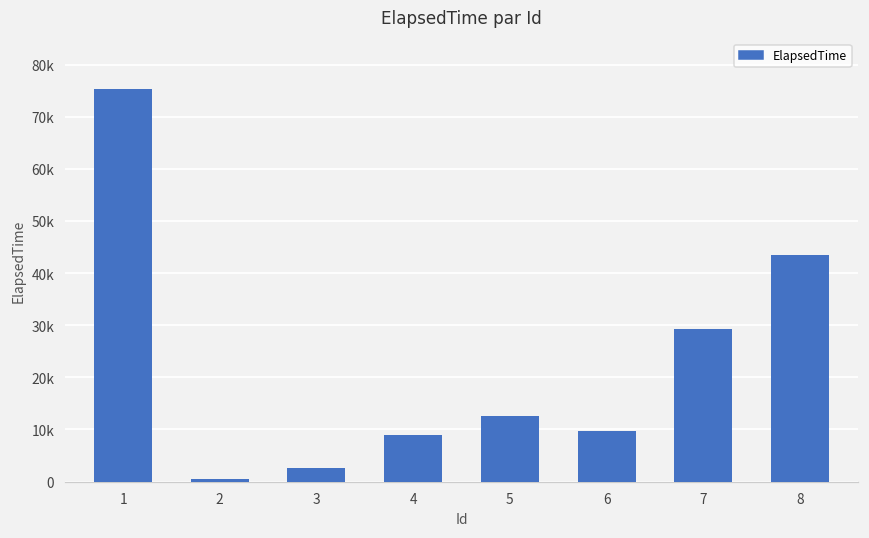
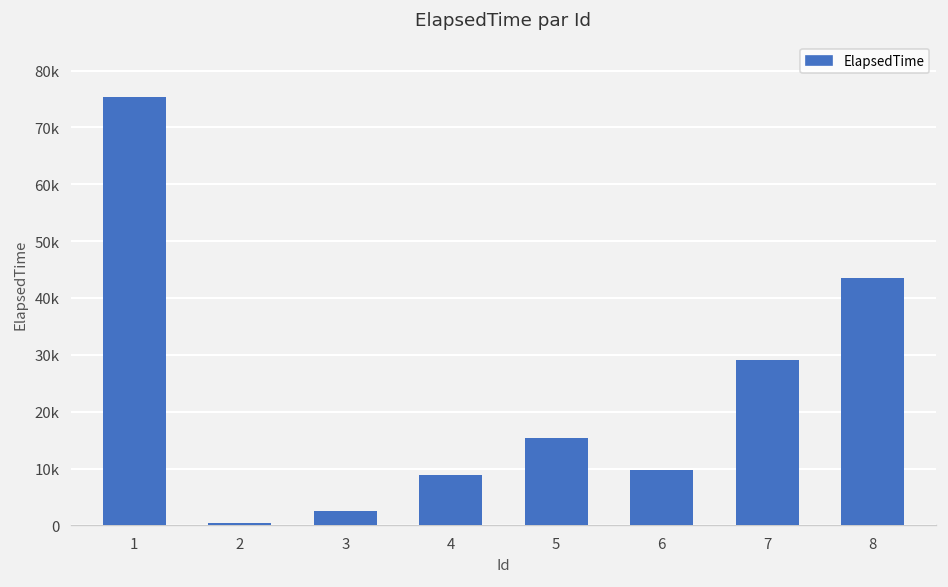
5: 13000 -> 15000
